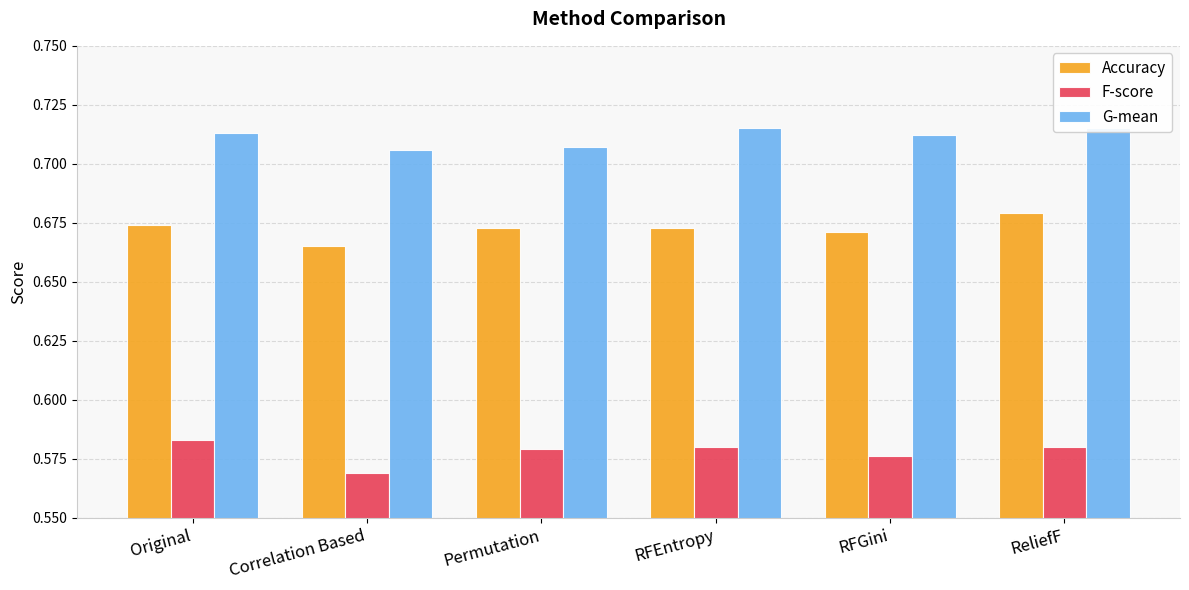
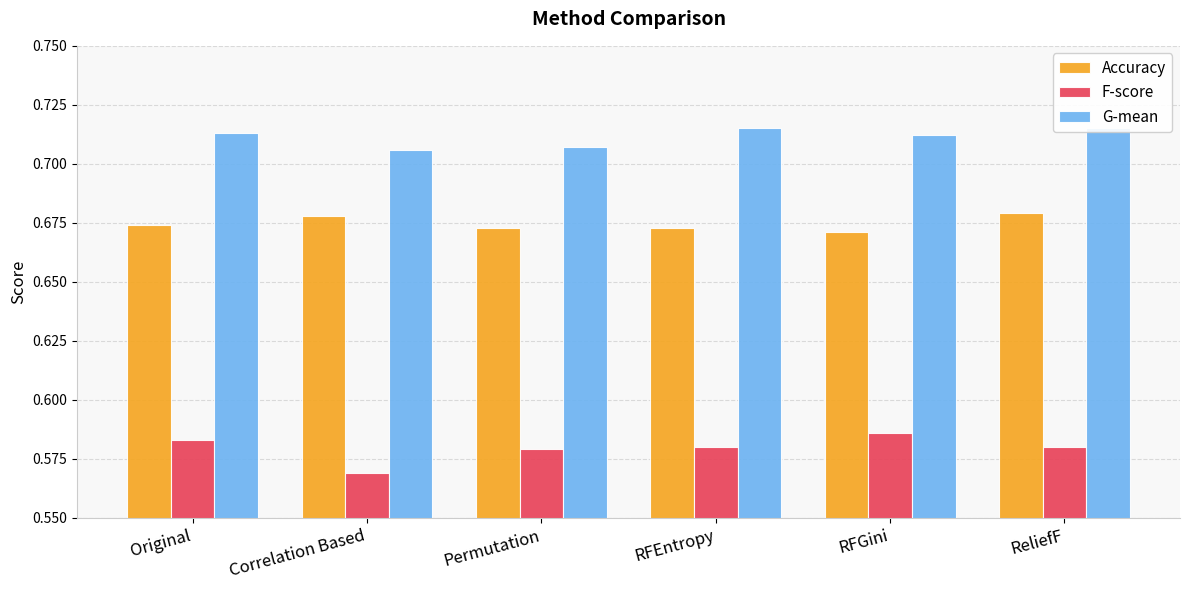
Accuracy, Correlation Based: 0.665 -> 0.678
F-score, RFGini: 0.576 -> 0.586
